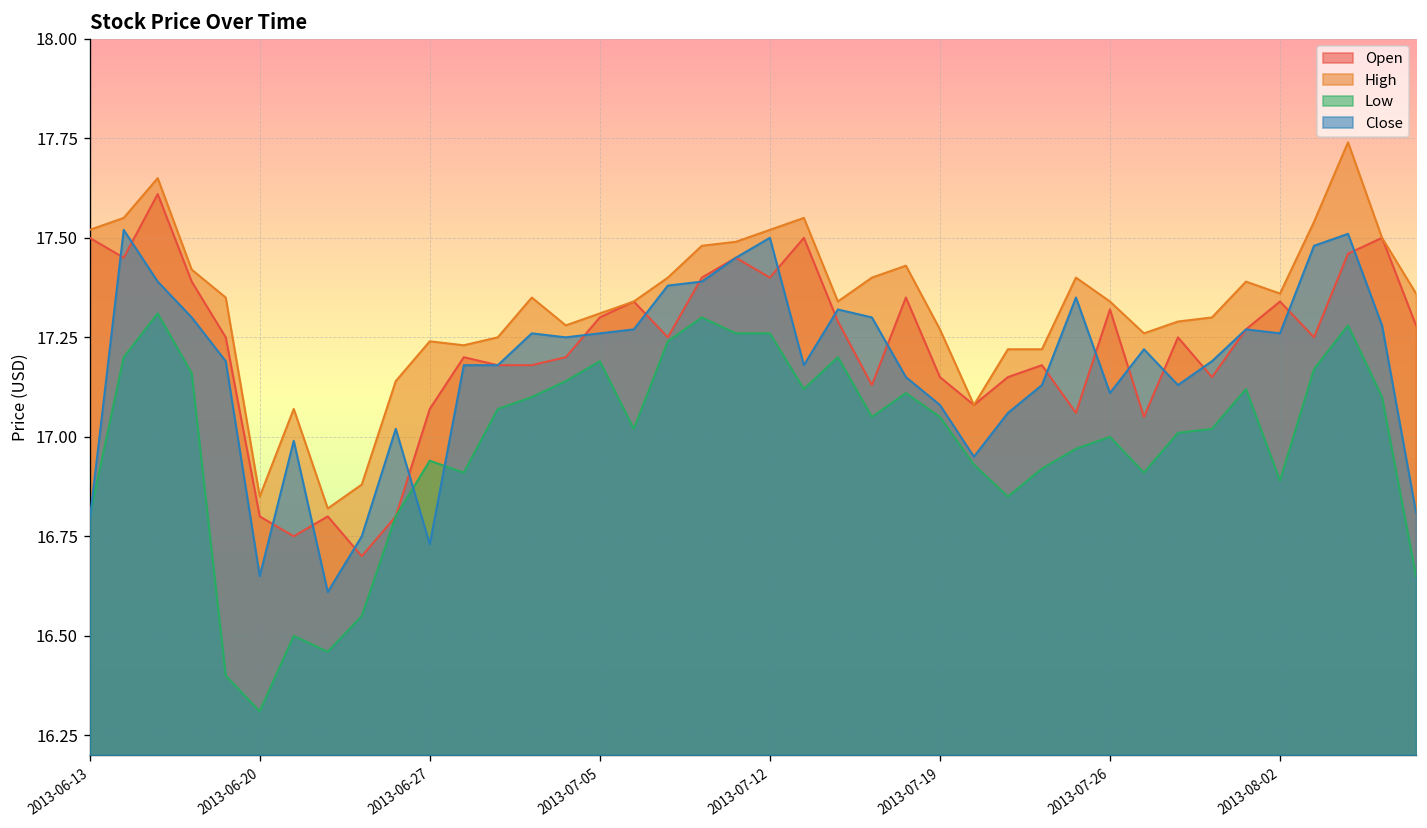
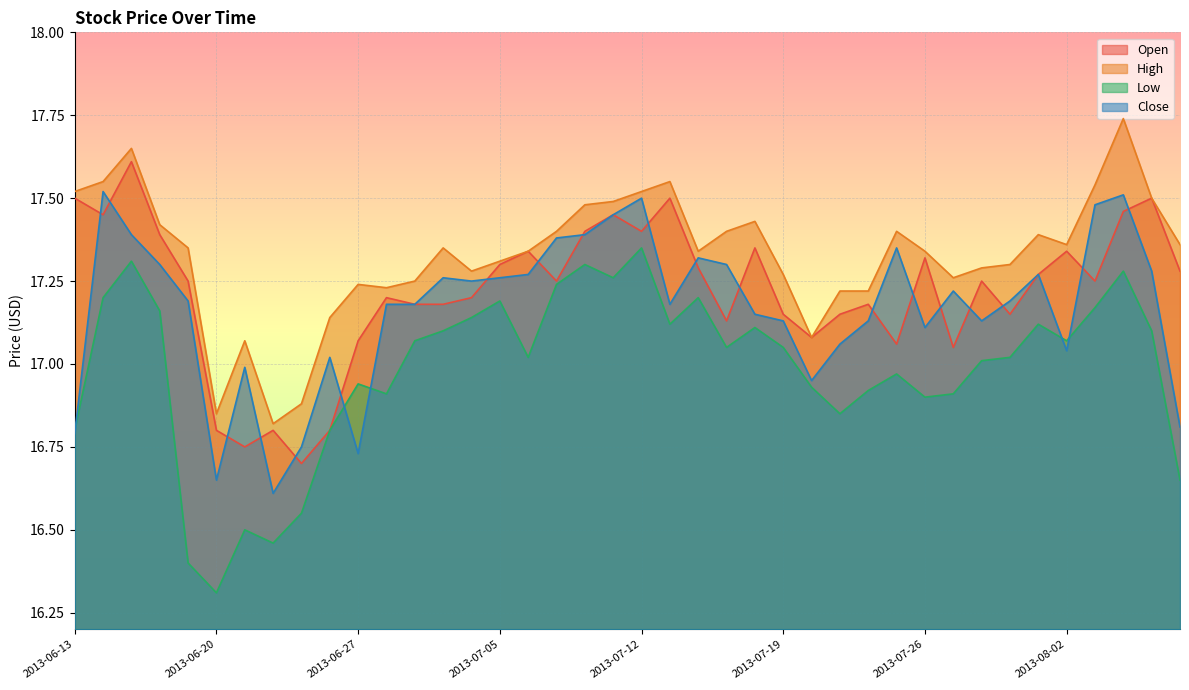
Low, 2013-07-12: 17.26 -> 17.35
Close, 2013-07-19: 17.08 -> 17.13
Low, 2013-07-26: 17.0 -> 16.9
Low, 2013-08-02: 16.89 -> 17.07
Close, 2013-08-02: 17.26 -> 17.04
